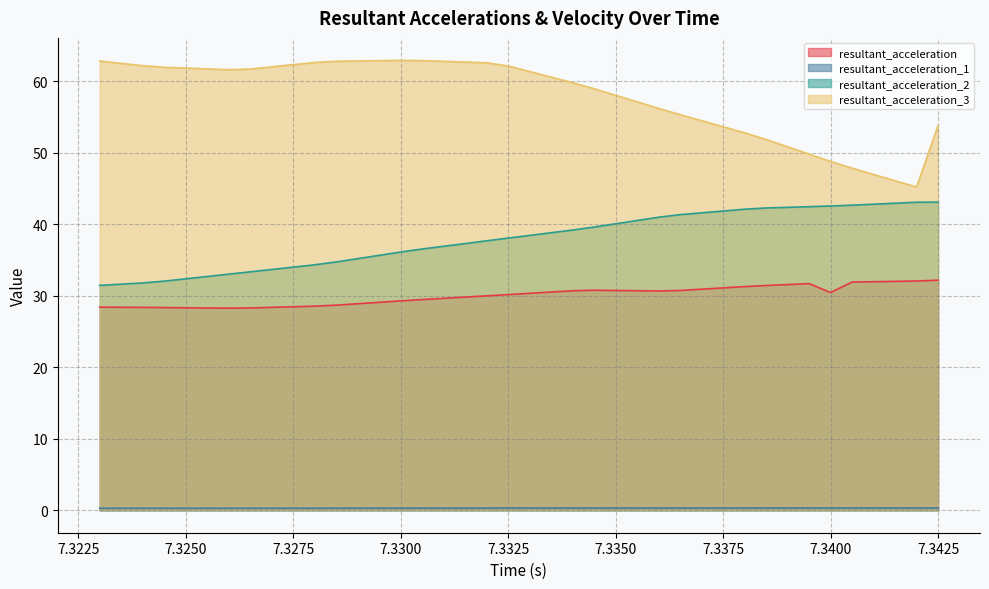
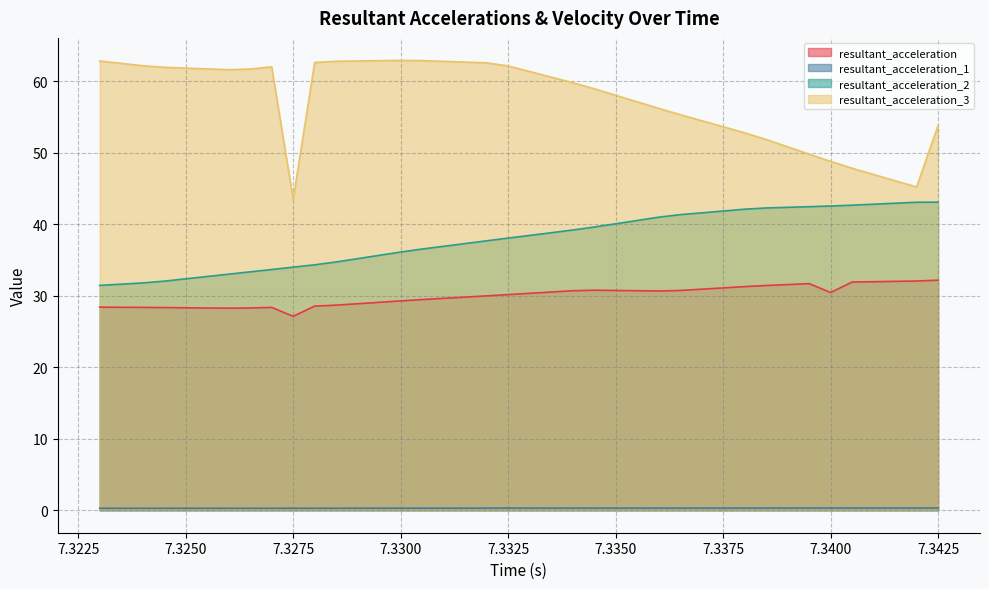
resultant_acceleration, 7.3275: 28 -> 27
resultant_acceleration_3, 7.3275: 62 -> 43
